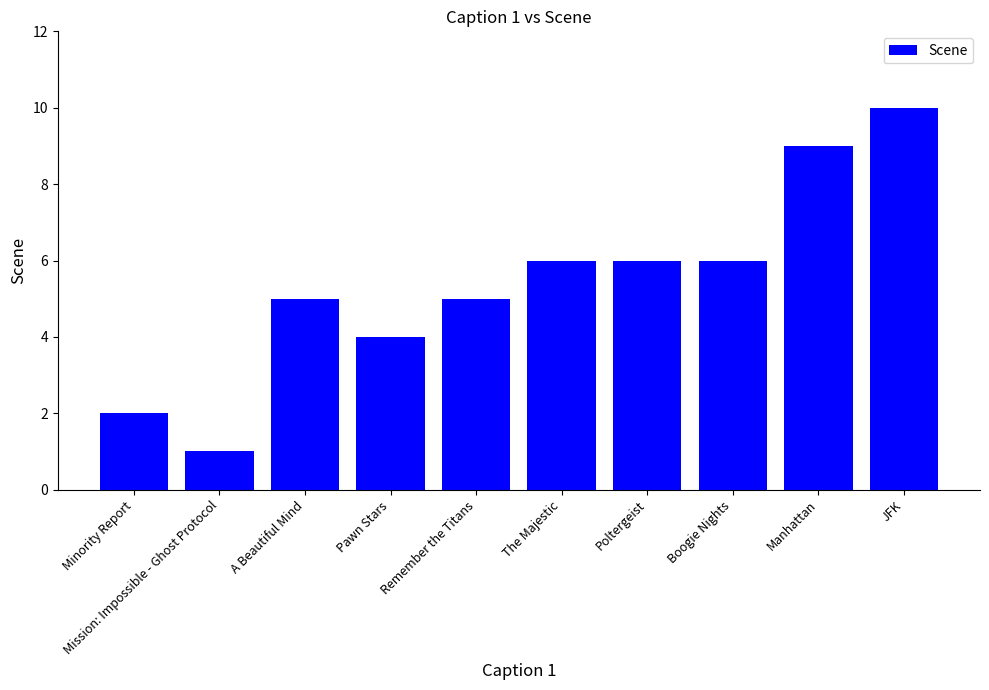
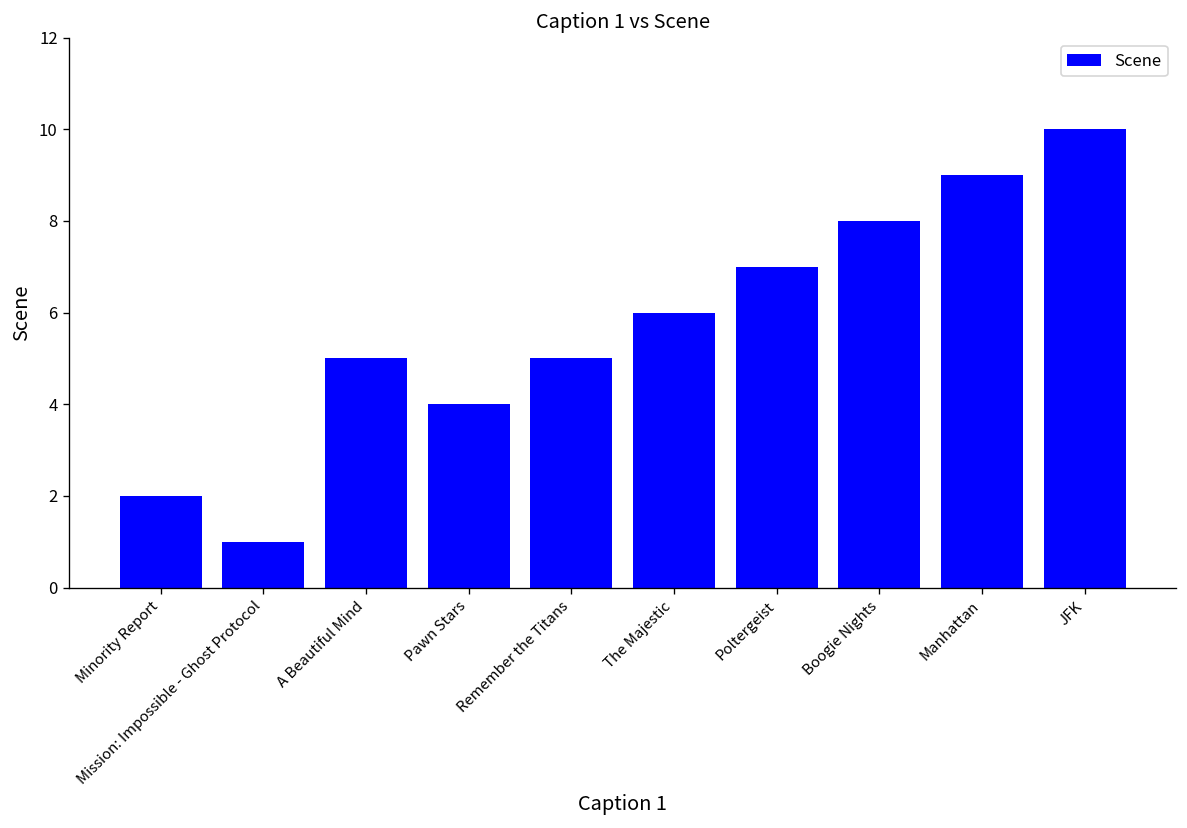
Poltergeist: 6 -> 7
Boogie Nights: 6 -> 8
